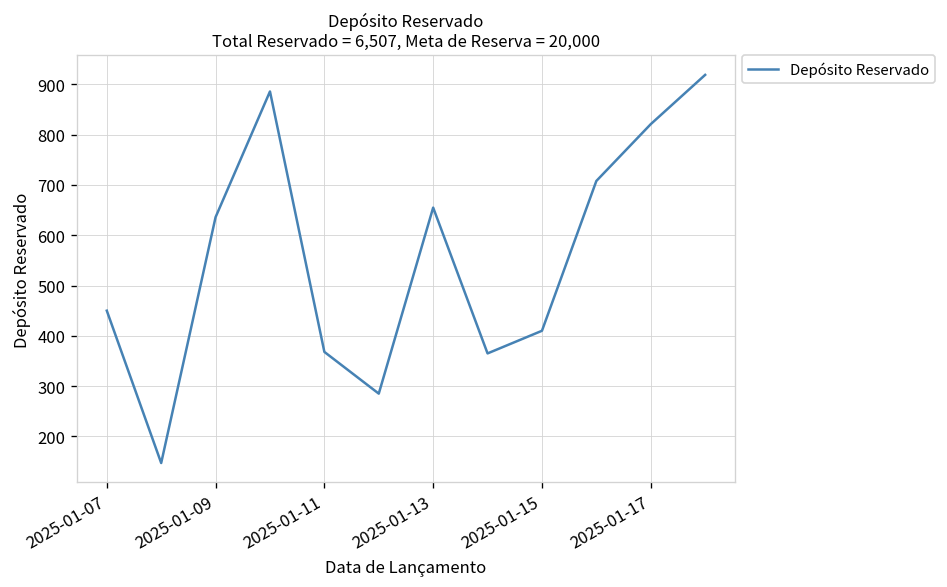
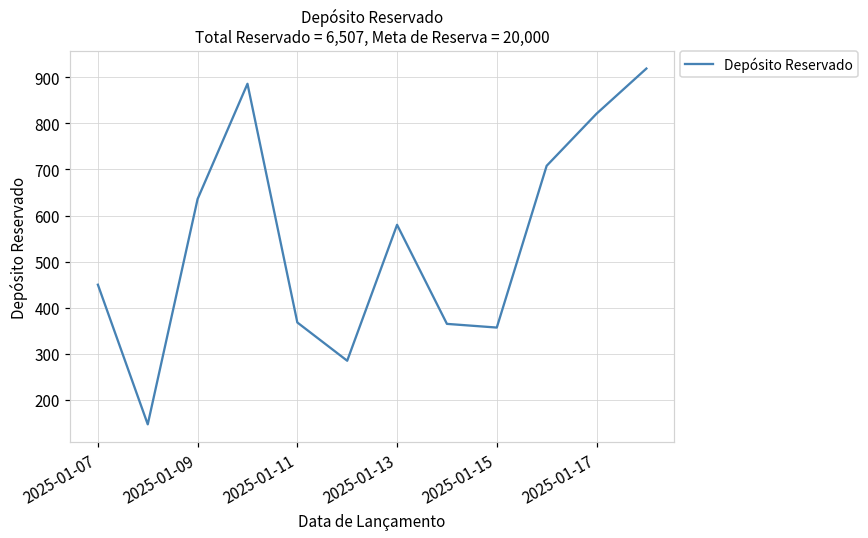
2025-01-13: 660 -> 580
2025-01-15: 410 -> 360
